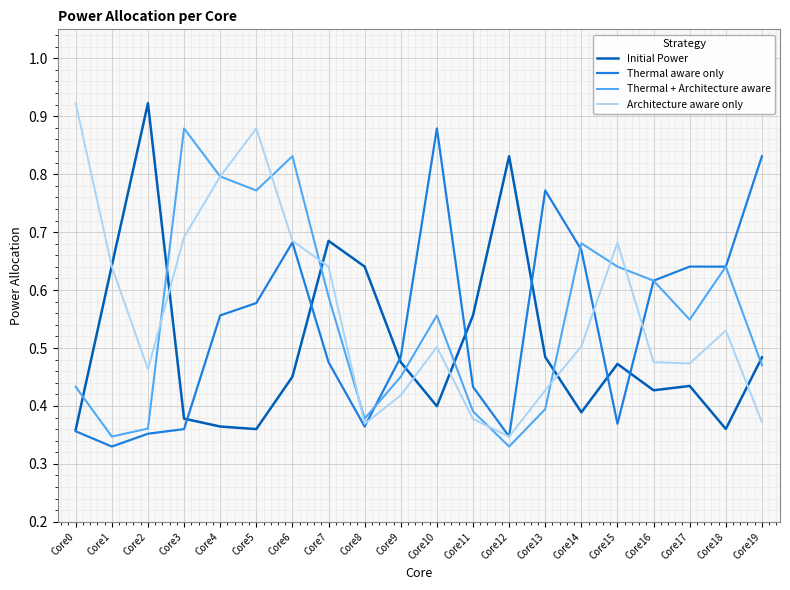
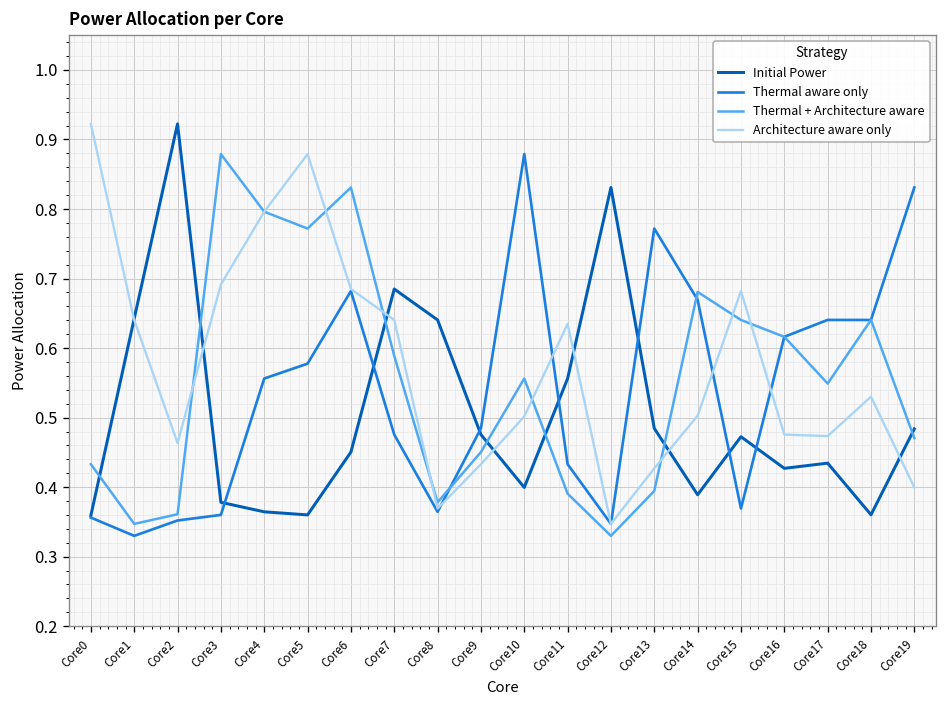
Architecture aware only, Core9: 0.42 -> 0.43
Architecture aware only, Core11: 0.38 -> 0.63
Architecture aware only, Core19: 0.37 -> 0.40
